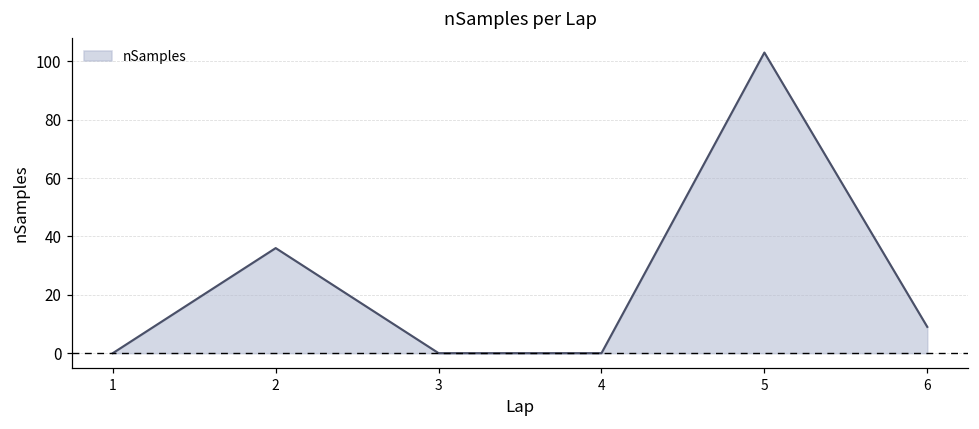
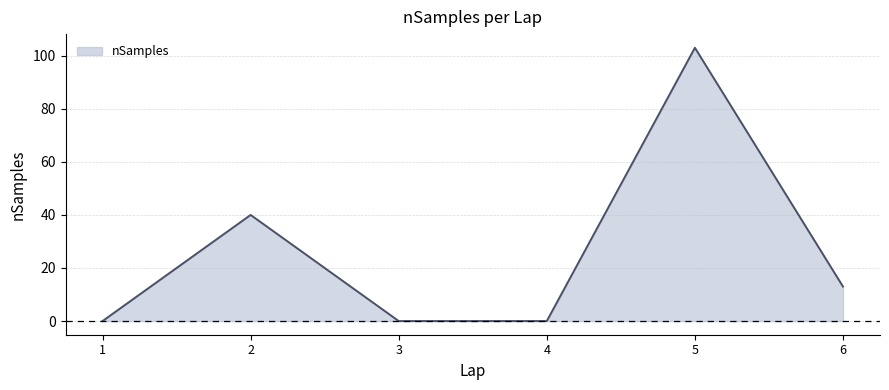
2: 36 -> 40
6: 9 -> 13
